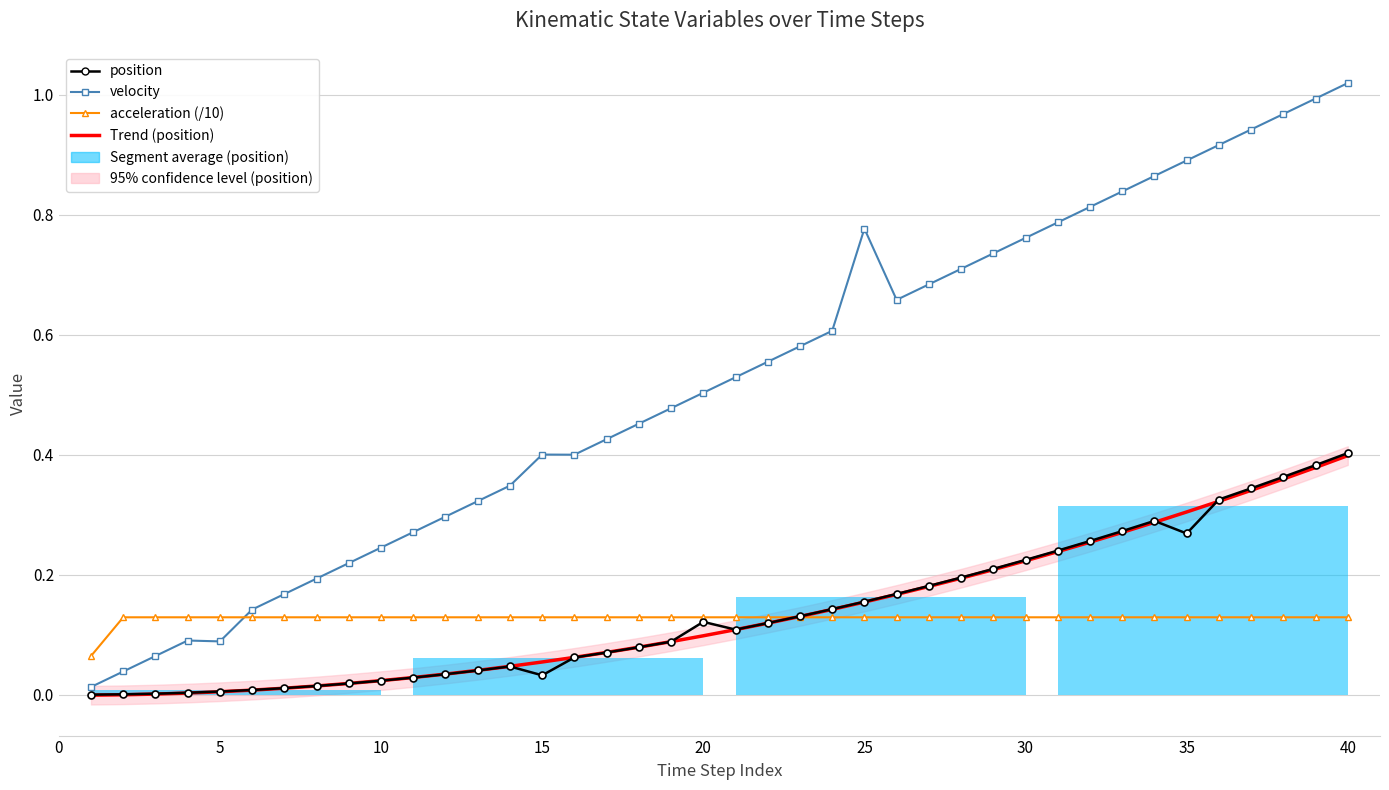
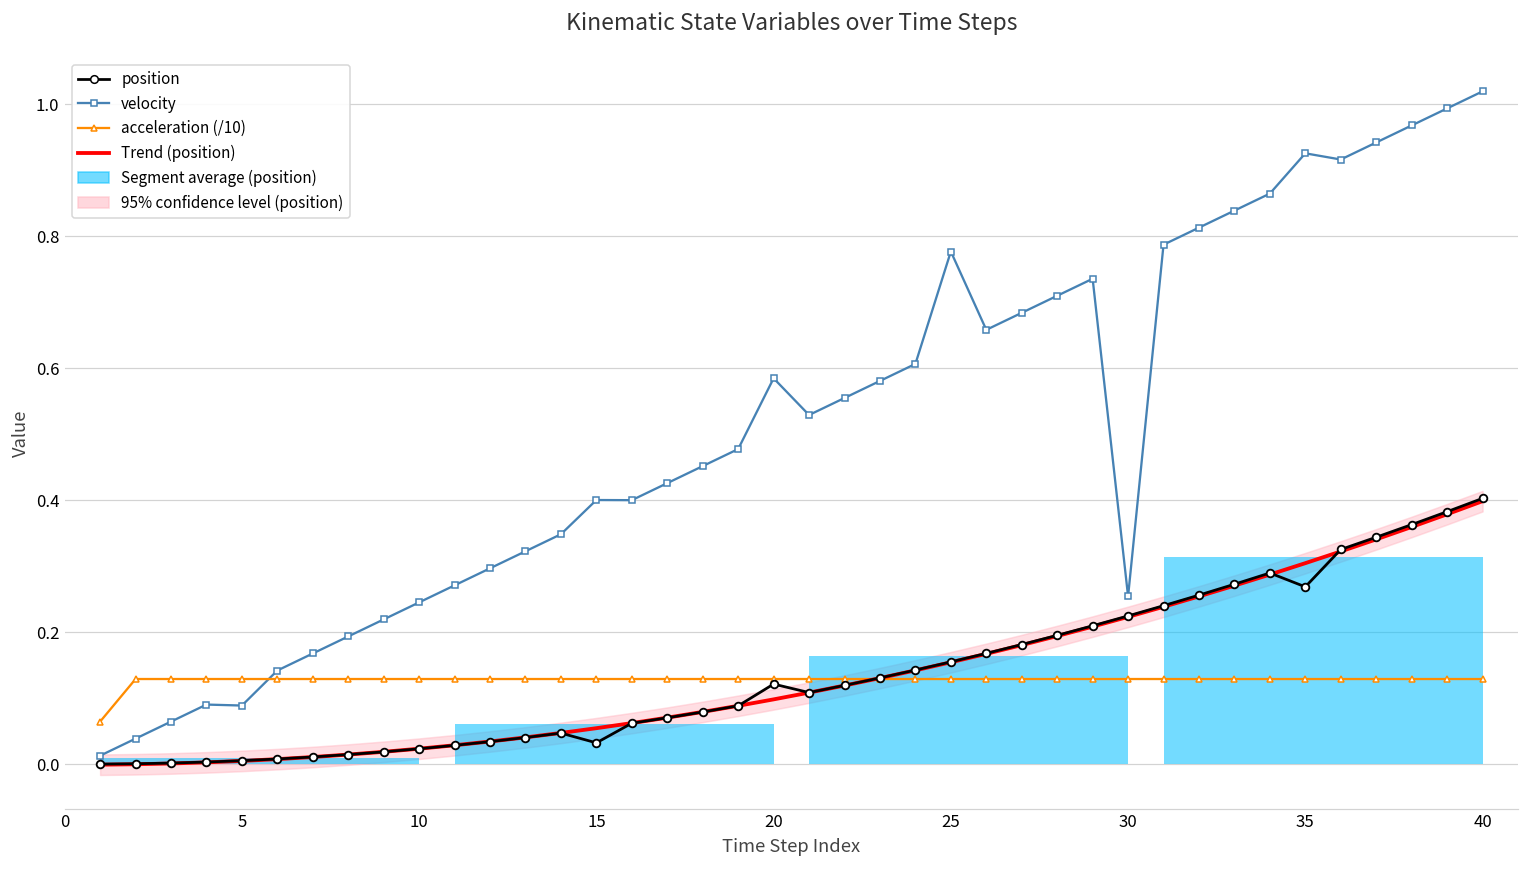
velocity, 20: 0.50 -> 0.58
velocity, 30: 0.76 -> 0.25
velocity, 35: 0.89 -> 0.93
